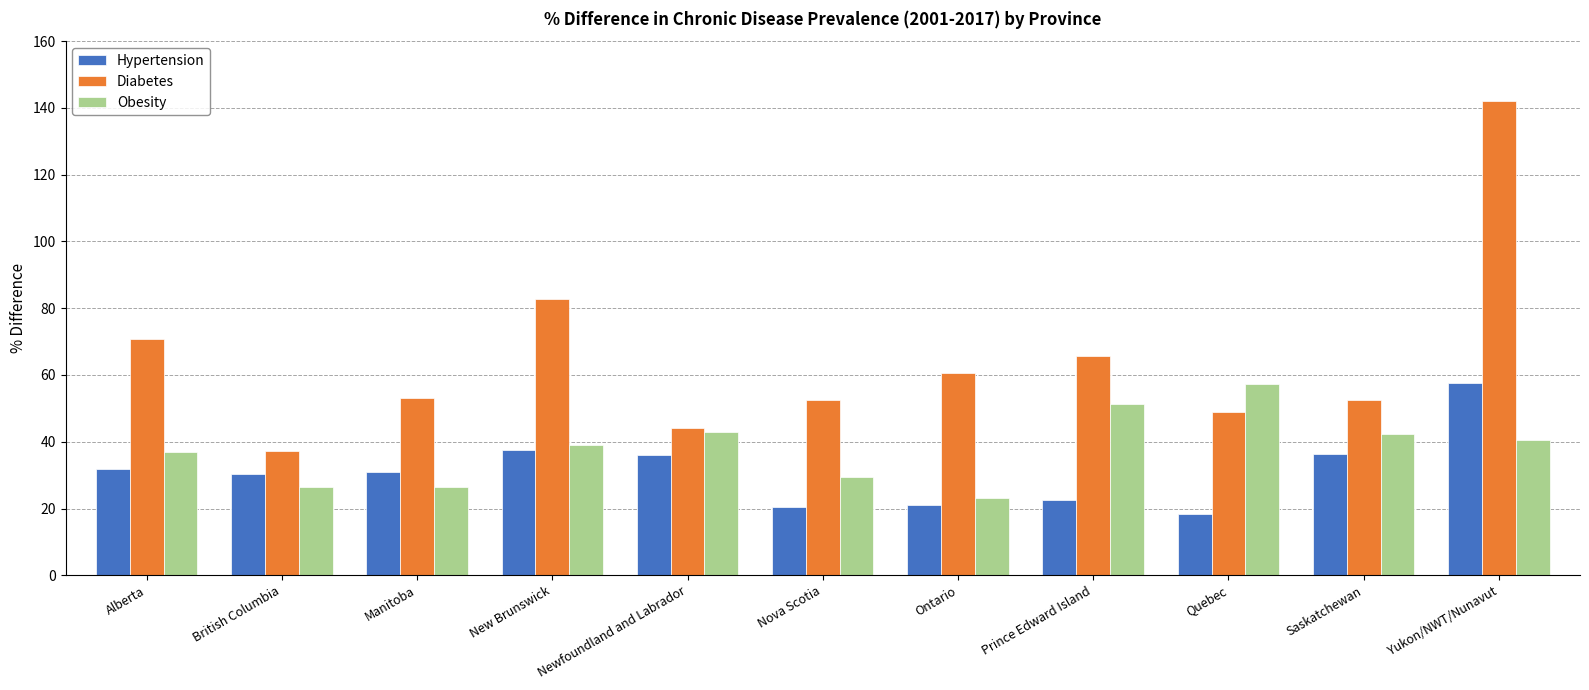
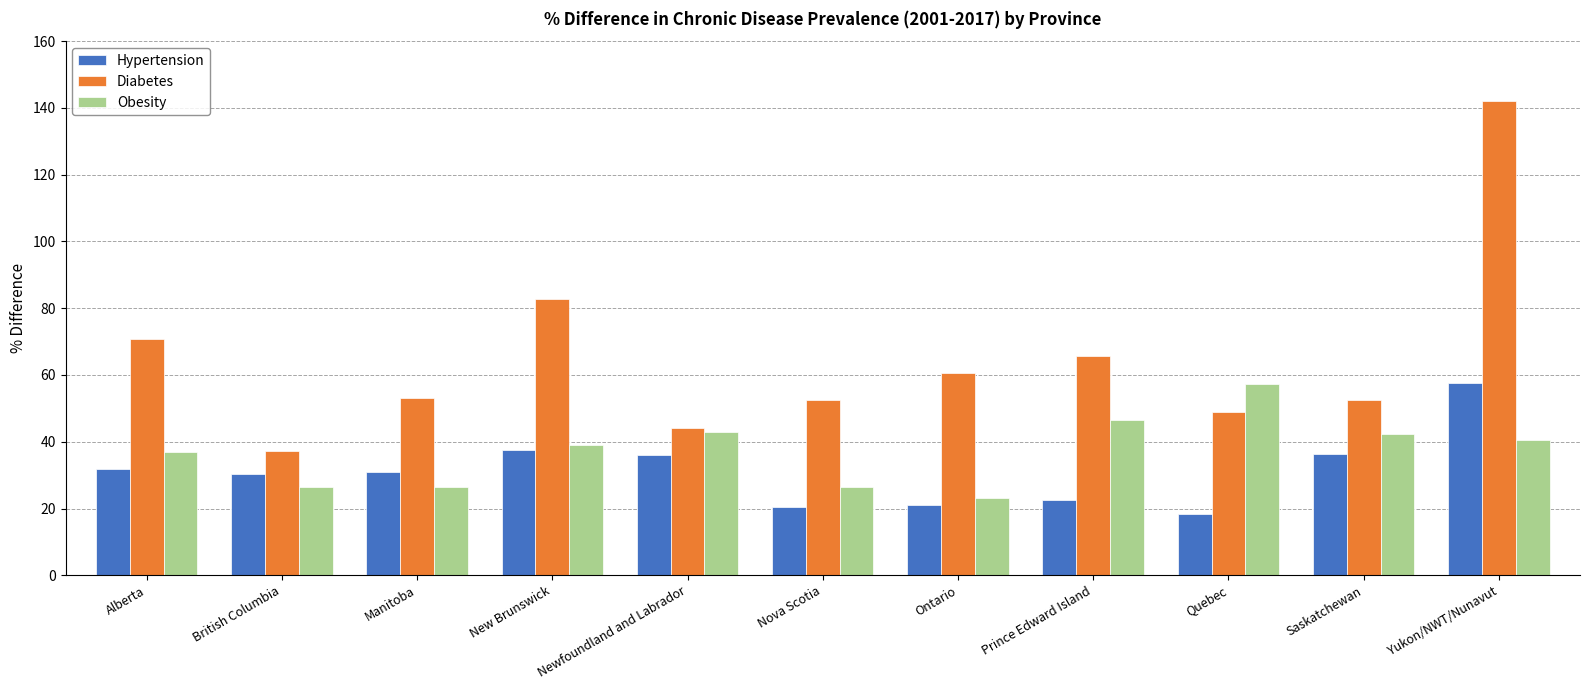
Obesity, Nova Scotia: 29 -> 27
Obesity, Prince Edward Island: 51 -> 47
